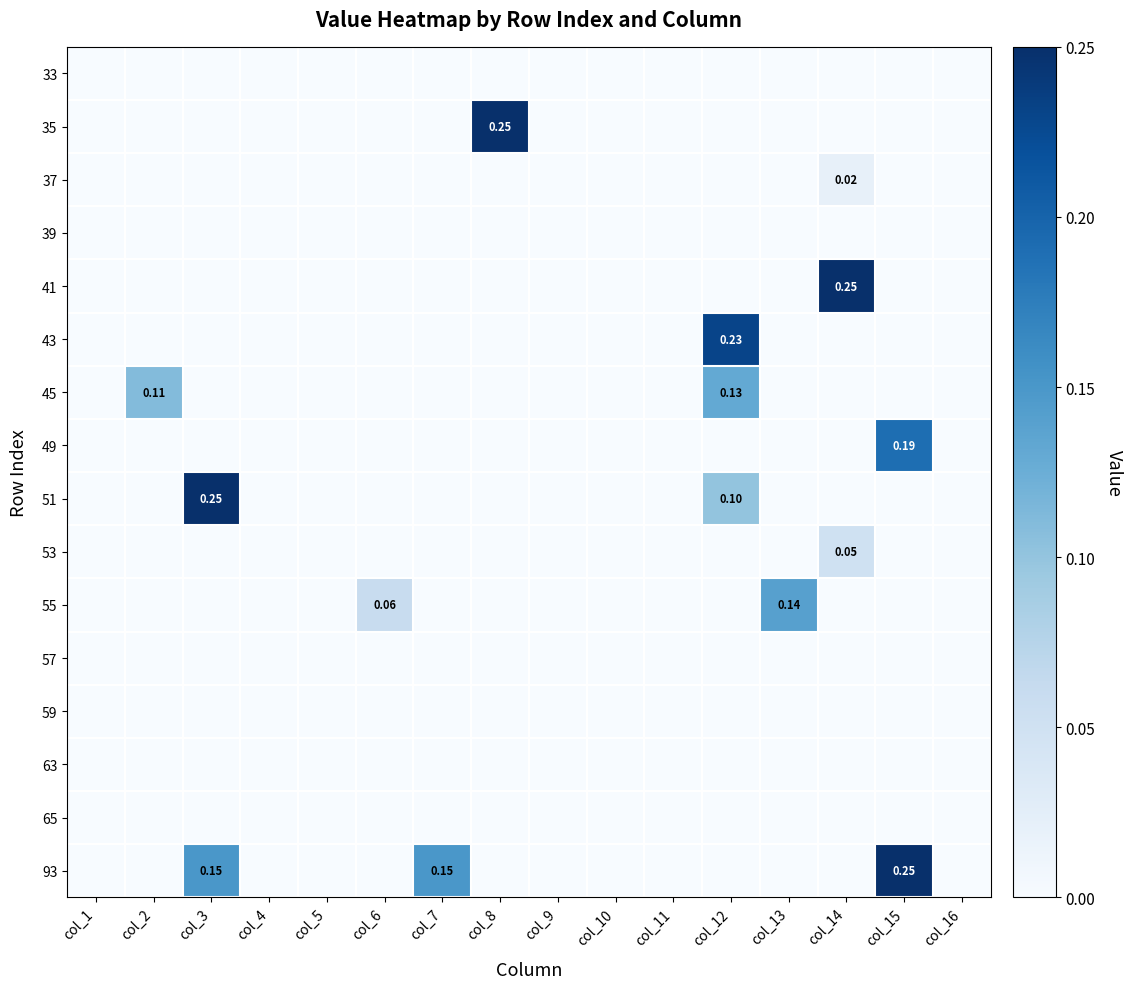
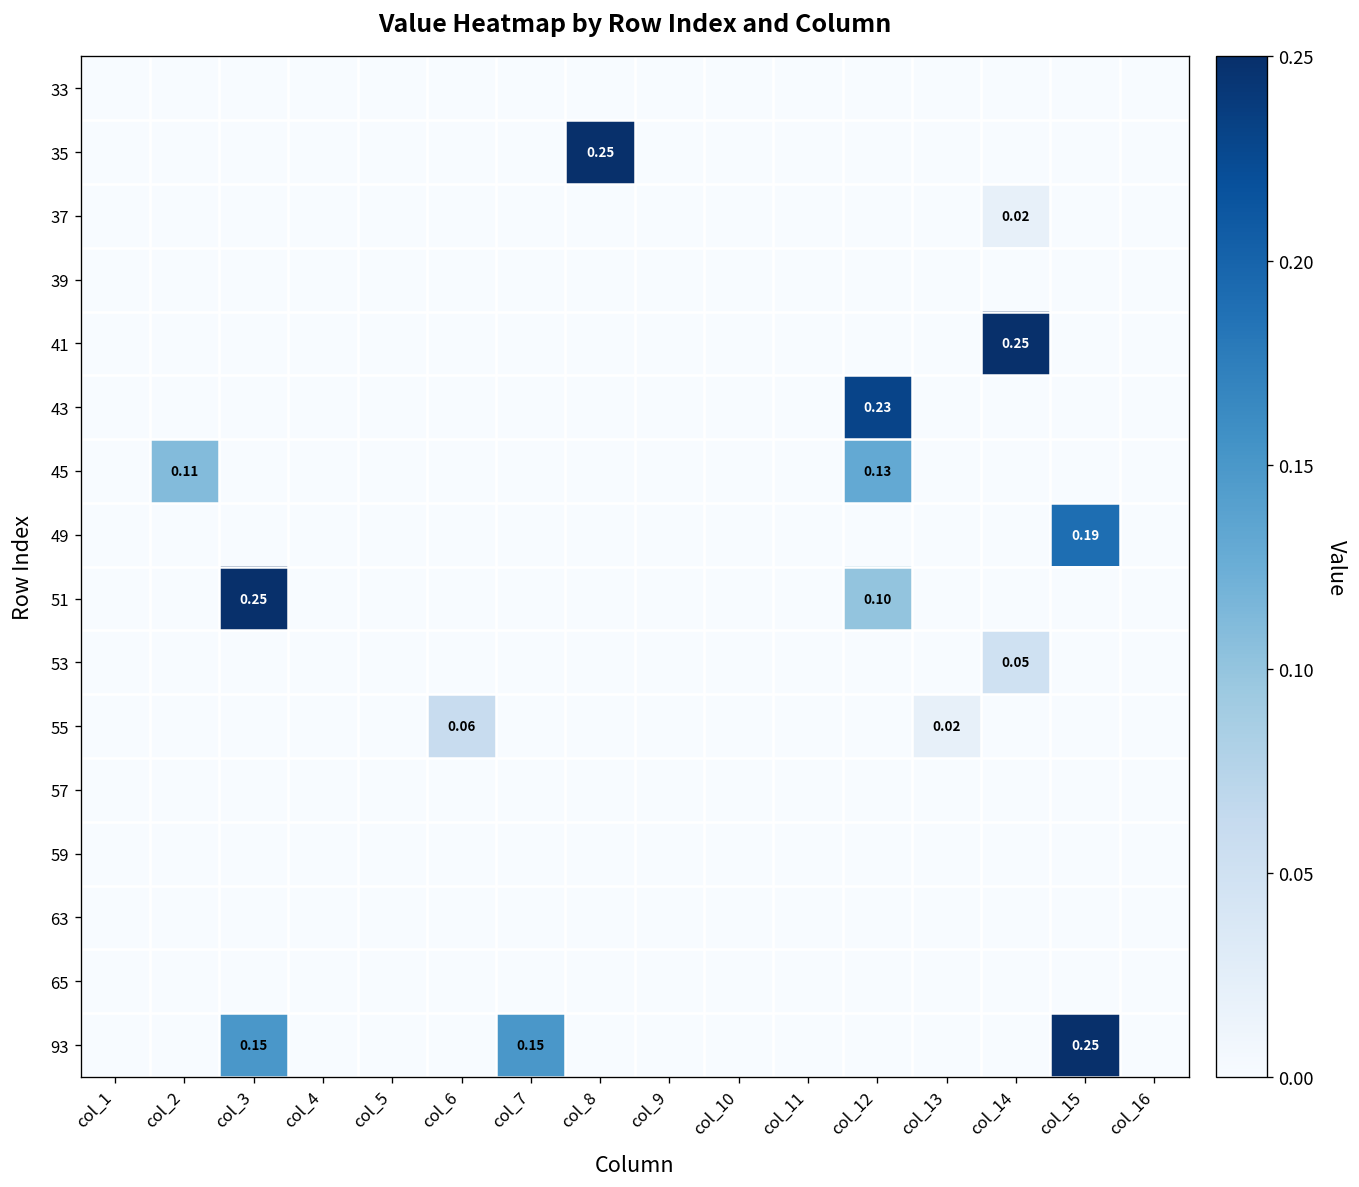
55, col_13: 0.14 -> 0.02
